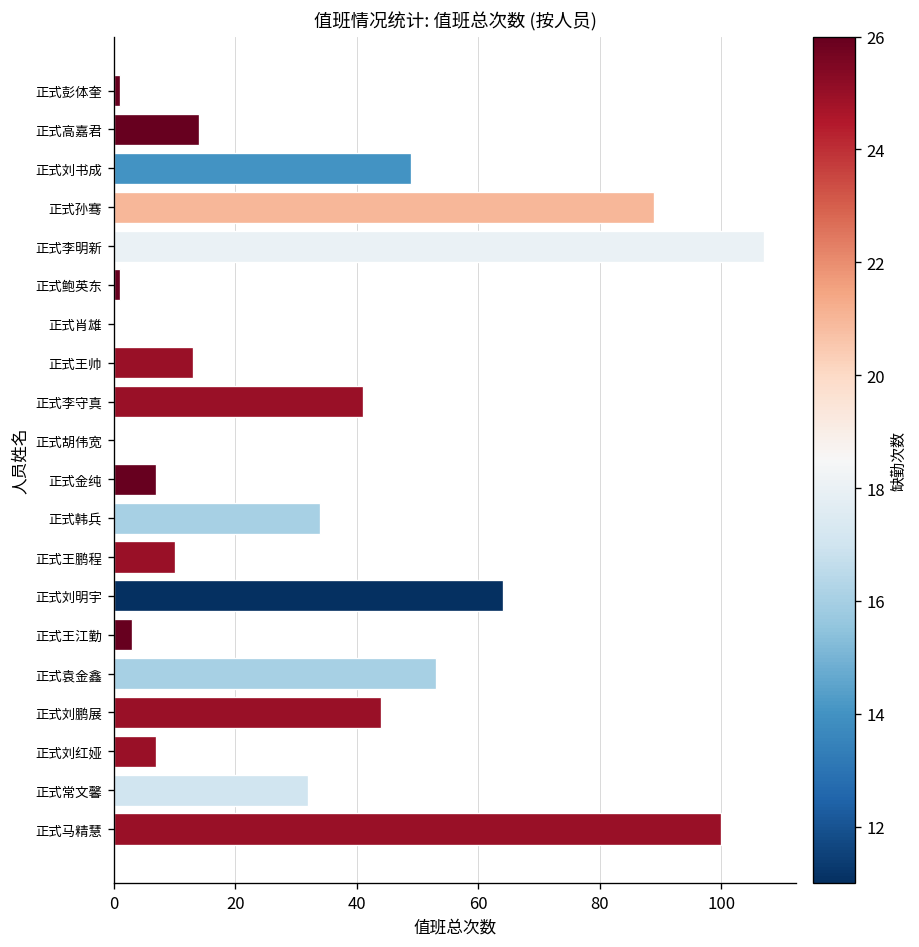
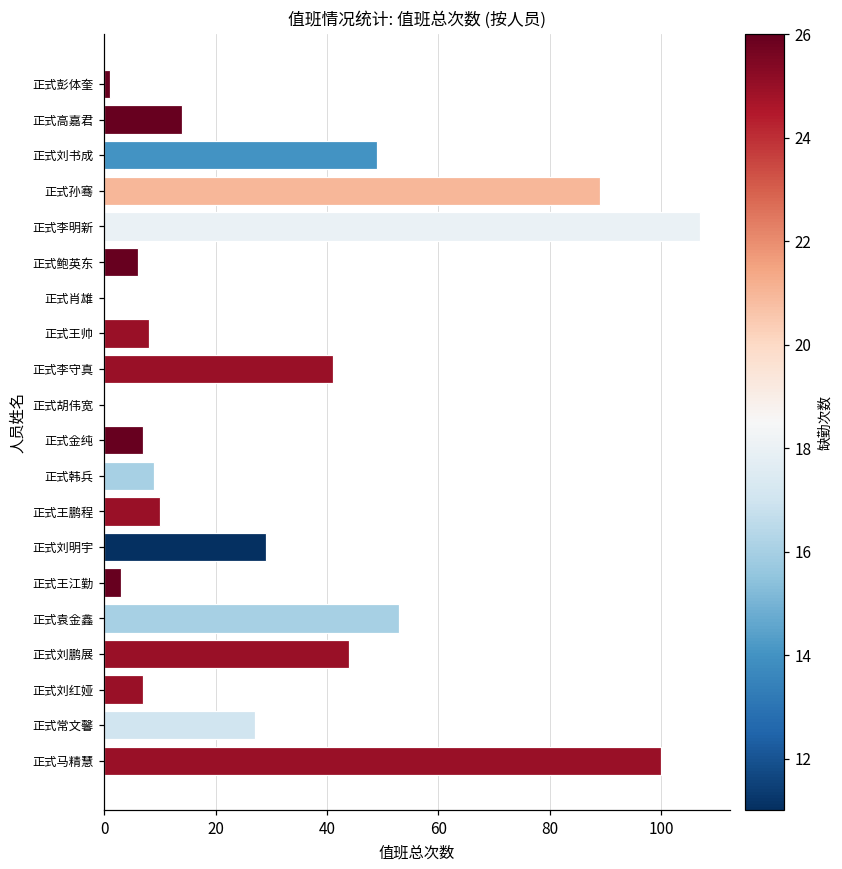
正式鲍英东: 1 -> 6
正式王帅: 13 -> 8
正式韩兵: 34 -> 9
正式刘明宇: 64 -> 29
正式常文馨: 32 -> 27
